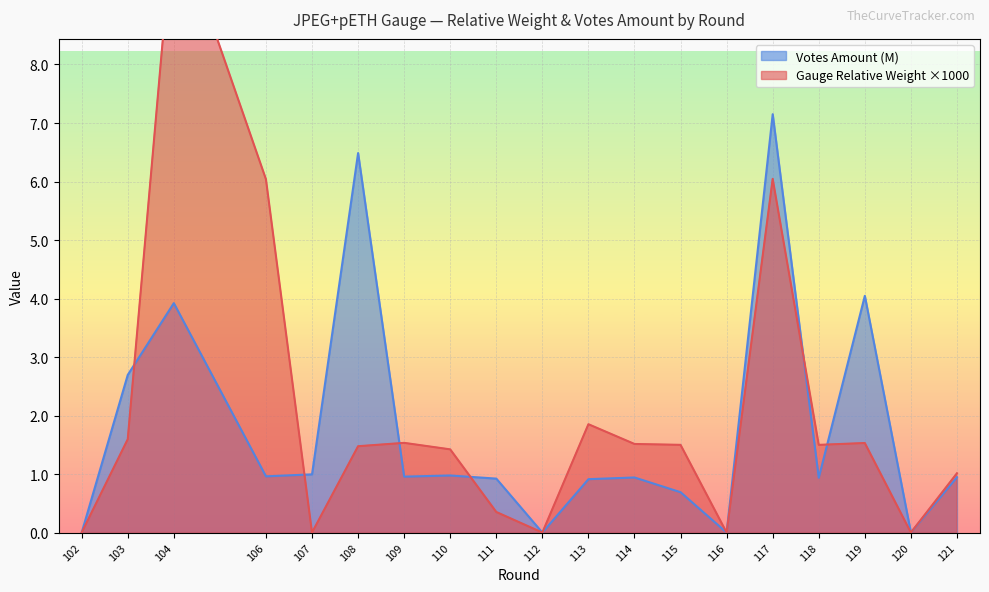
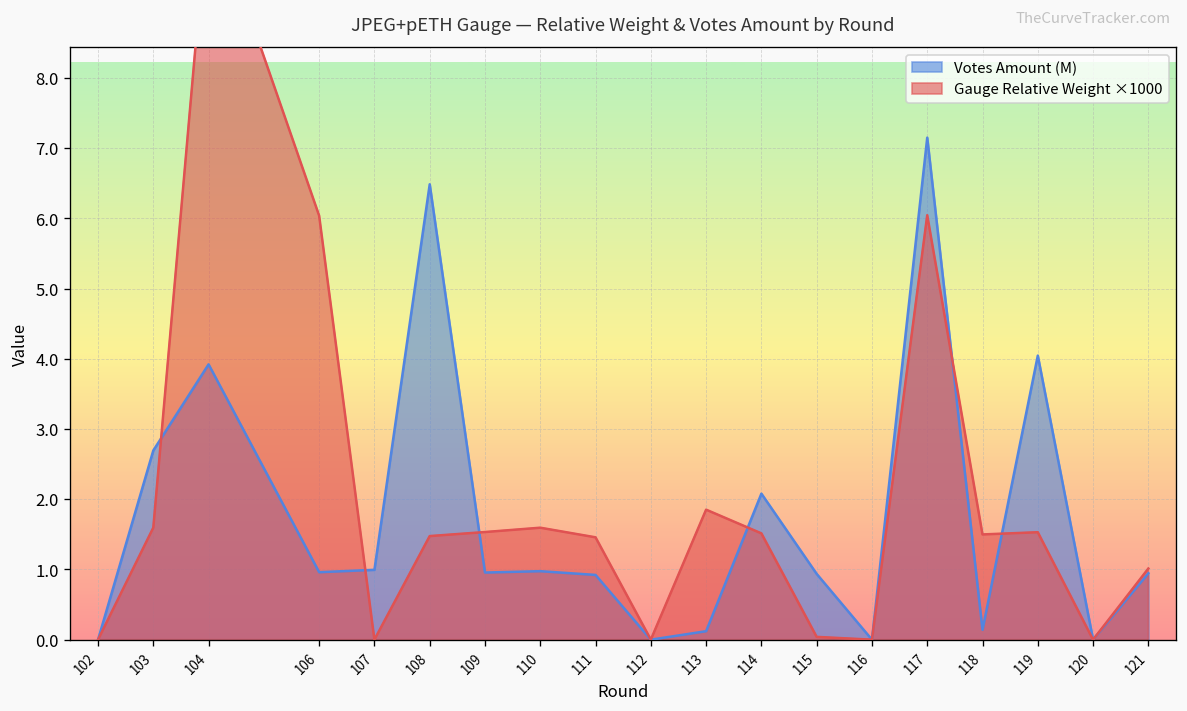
Gauge Relative Weight ×1000, 110: 1.4 -> 1.6
Gauge Relative Weight ×1000, 111: 0.4 -> 1.5
Votes Amount (M), 113: 0.9 -> 0.1
Votes Amount (M), 114: 0.9 -> 2.1
Votes Amount (M), 115: 0.7 -> 0.9
Gauge Relative Weight ×1000, 115: 1.5 -> 0.0
Votes Amount (M), 118: 0.9 -> 0.1
